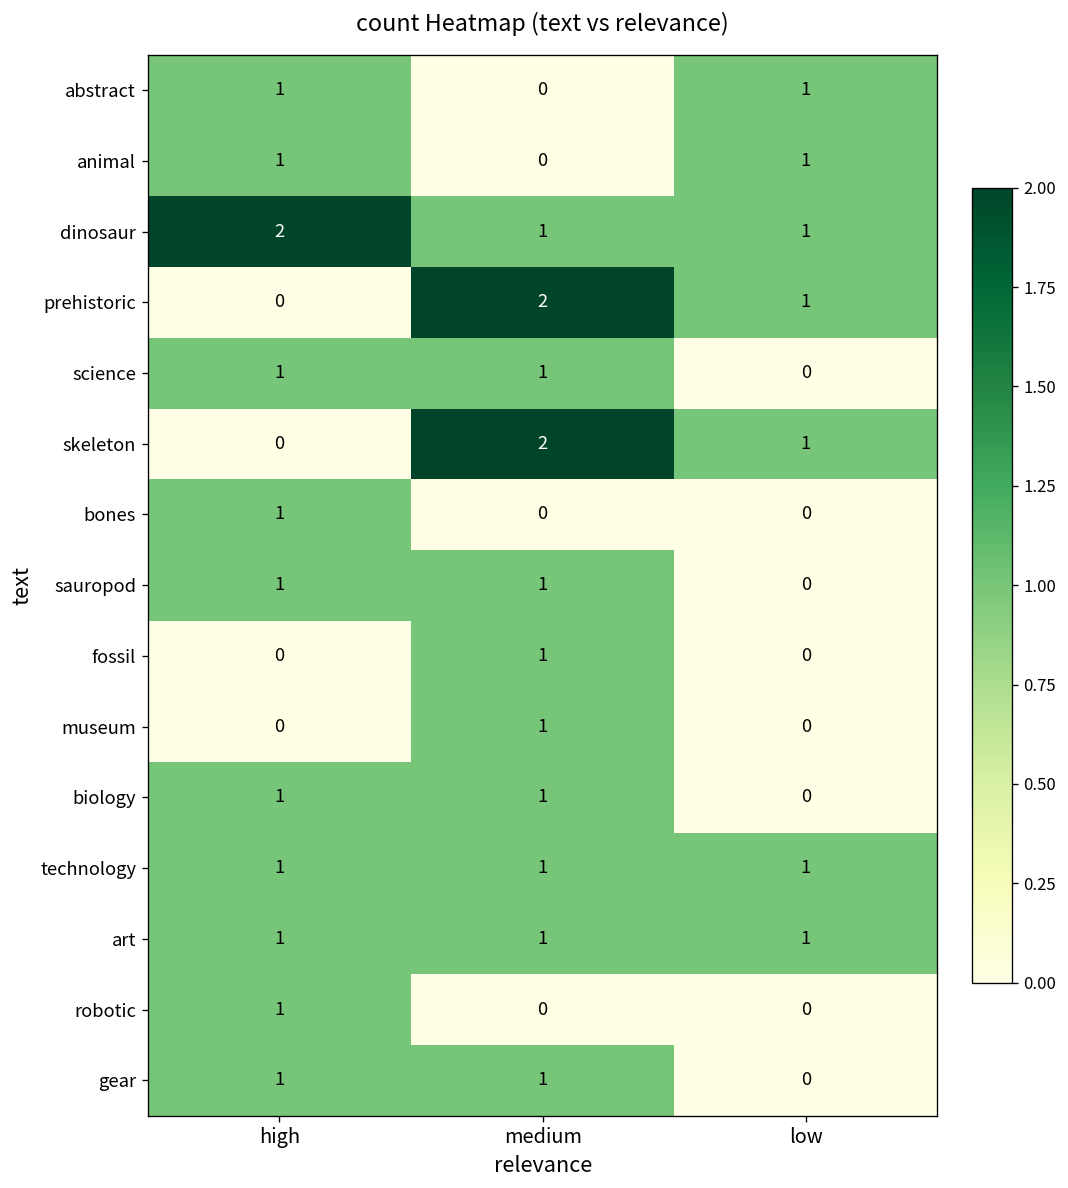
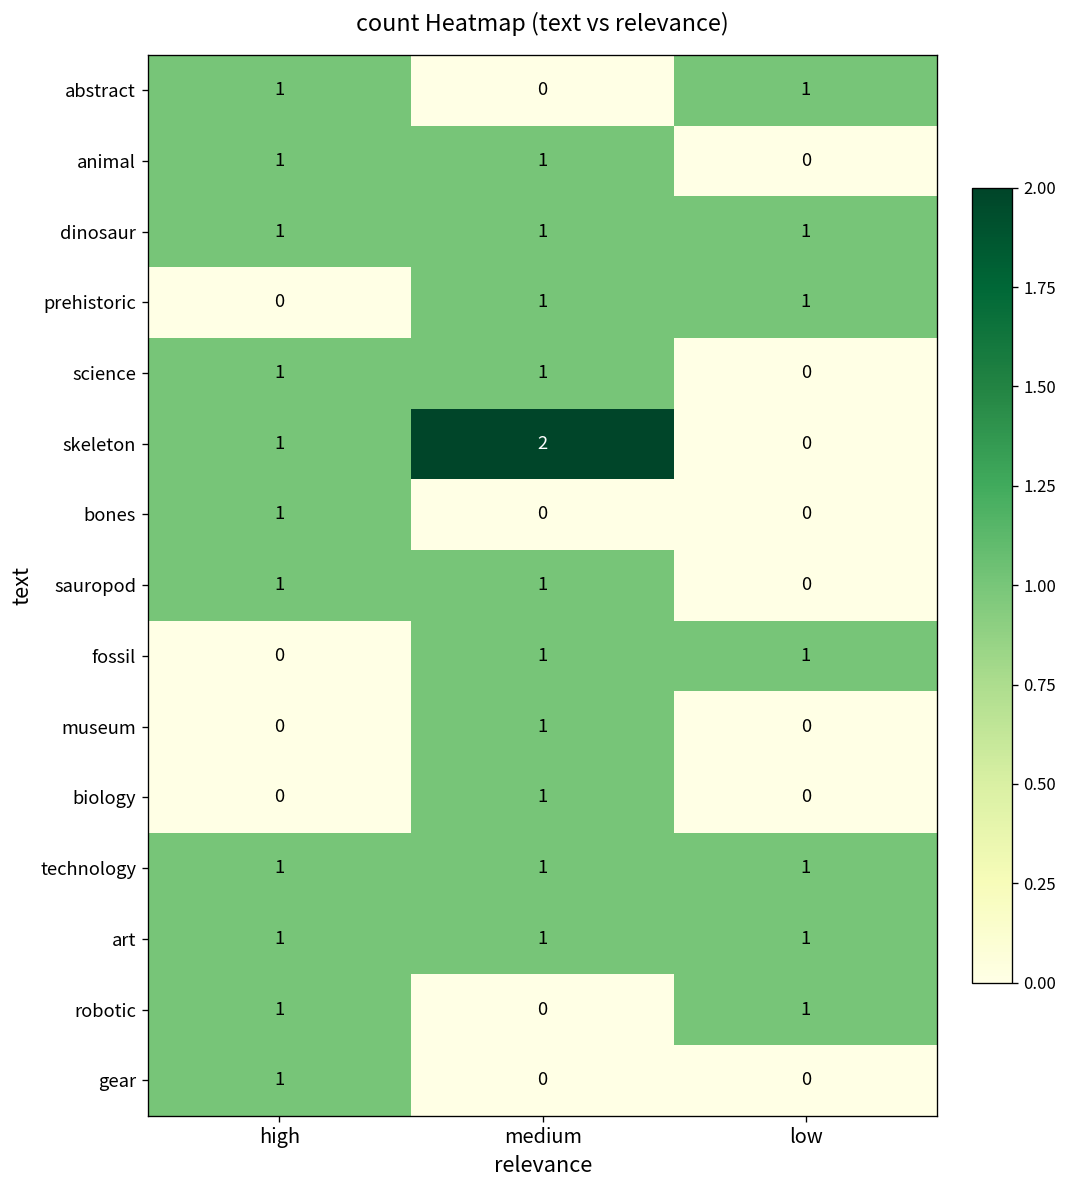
animal, medium: 0 -> 1
animal, low: 1 -> 0
dinosaur, high: 2 -> 1
prehistoric, medium: 2 -> 1
skeleton, high: 0 -> 1
skeleton, low: 1 -> 0
fossil, low: 0 -> 1
biology, high: 1 -> 0
robotic, low: 0 -> 1
gear, medium: 1 -> 0
